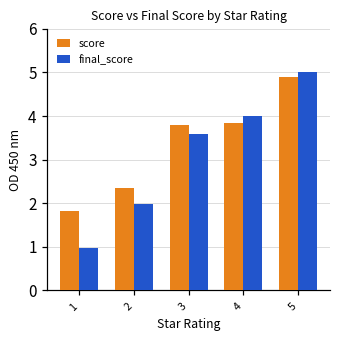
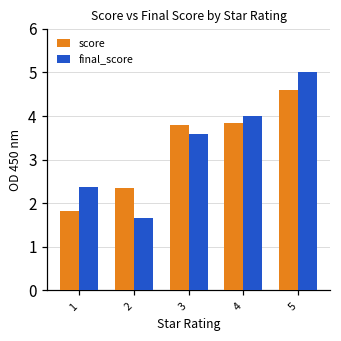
final_score, 1: 1.0 -> 2.4
final_score, 2: 2.0 -> 1.7
score, 5: 4.9 -> 4.6
